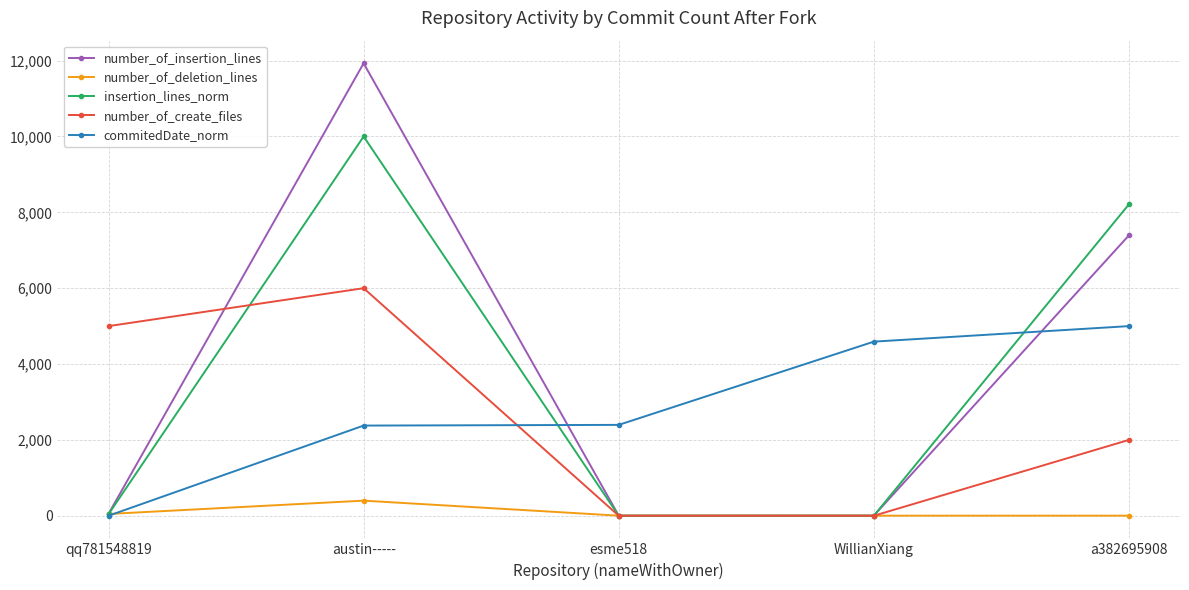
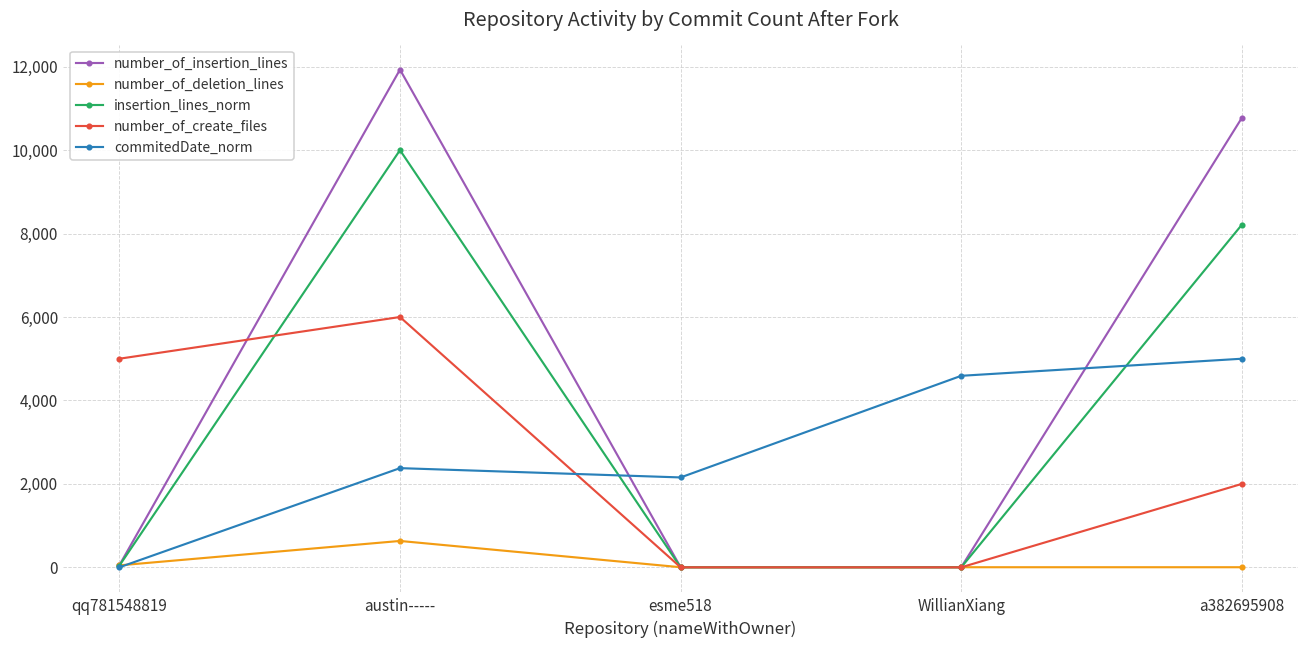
number_of_deletion_lines, austin-----: 400 -> 600
commitedDate_norm, esme518: 2,400 -> 2,200
number_of_insertion_lines, a382695908: 7,400 -> 10,800
